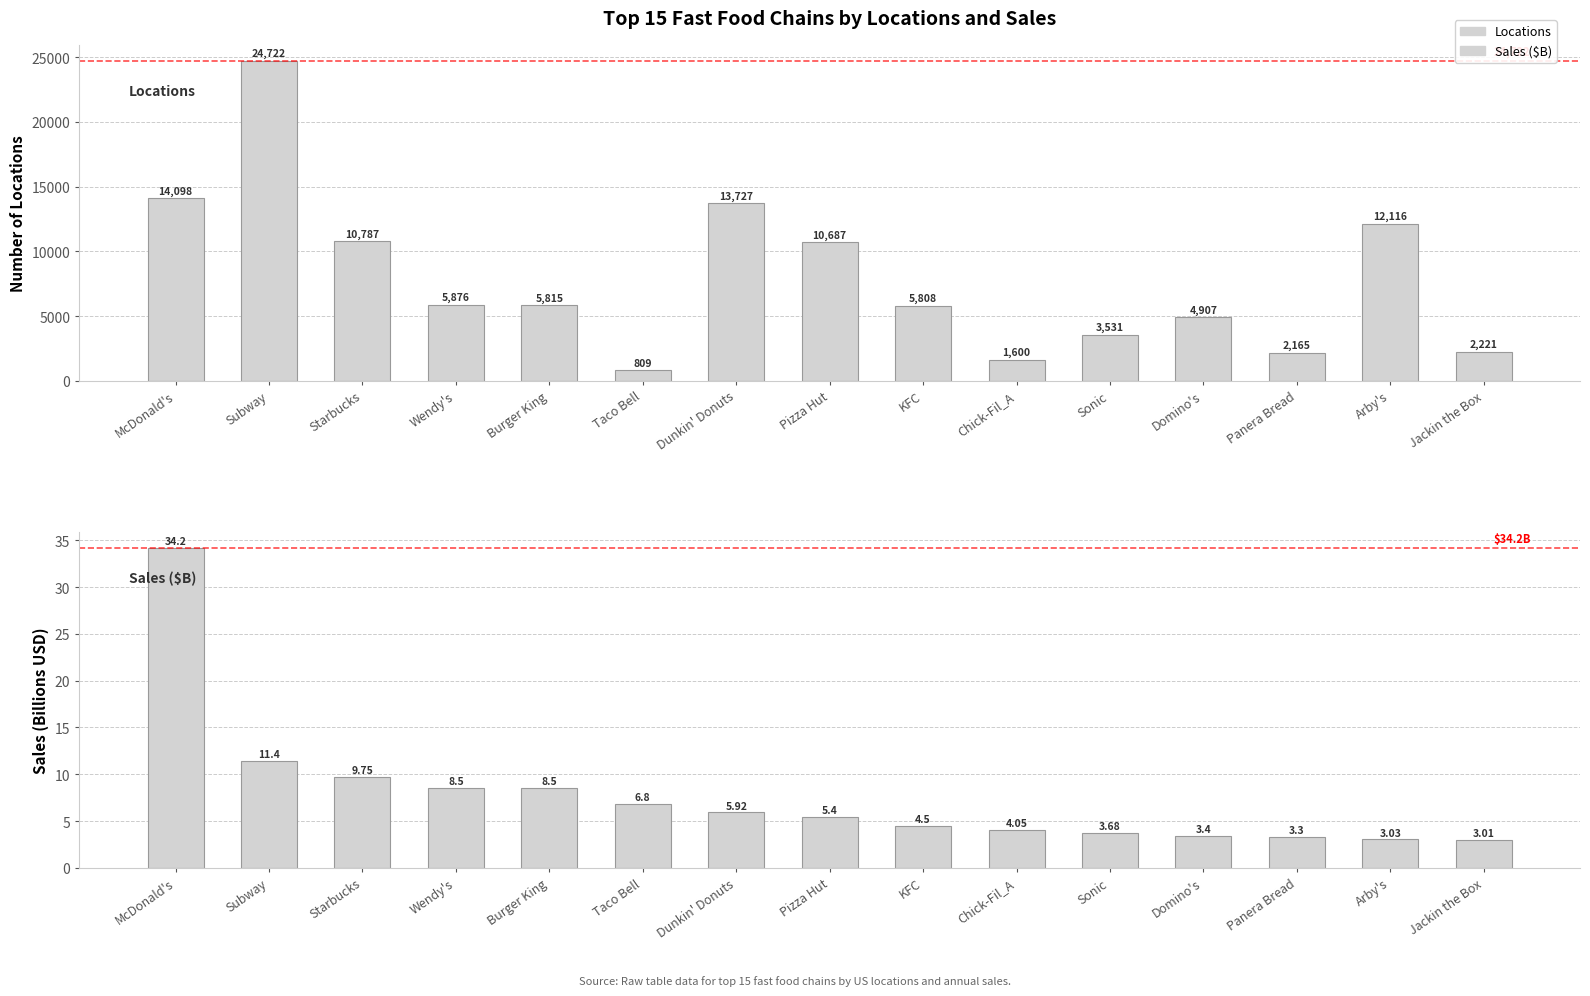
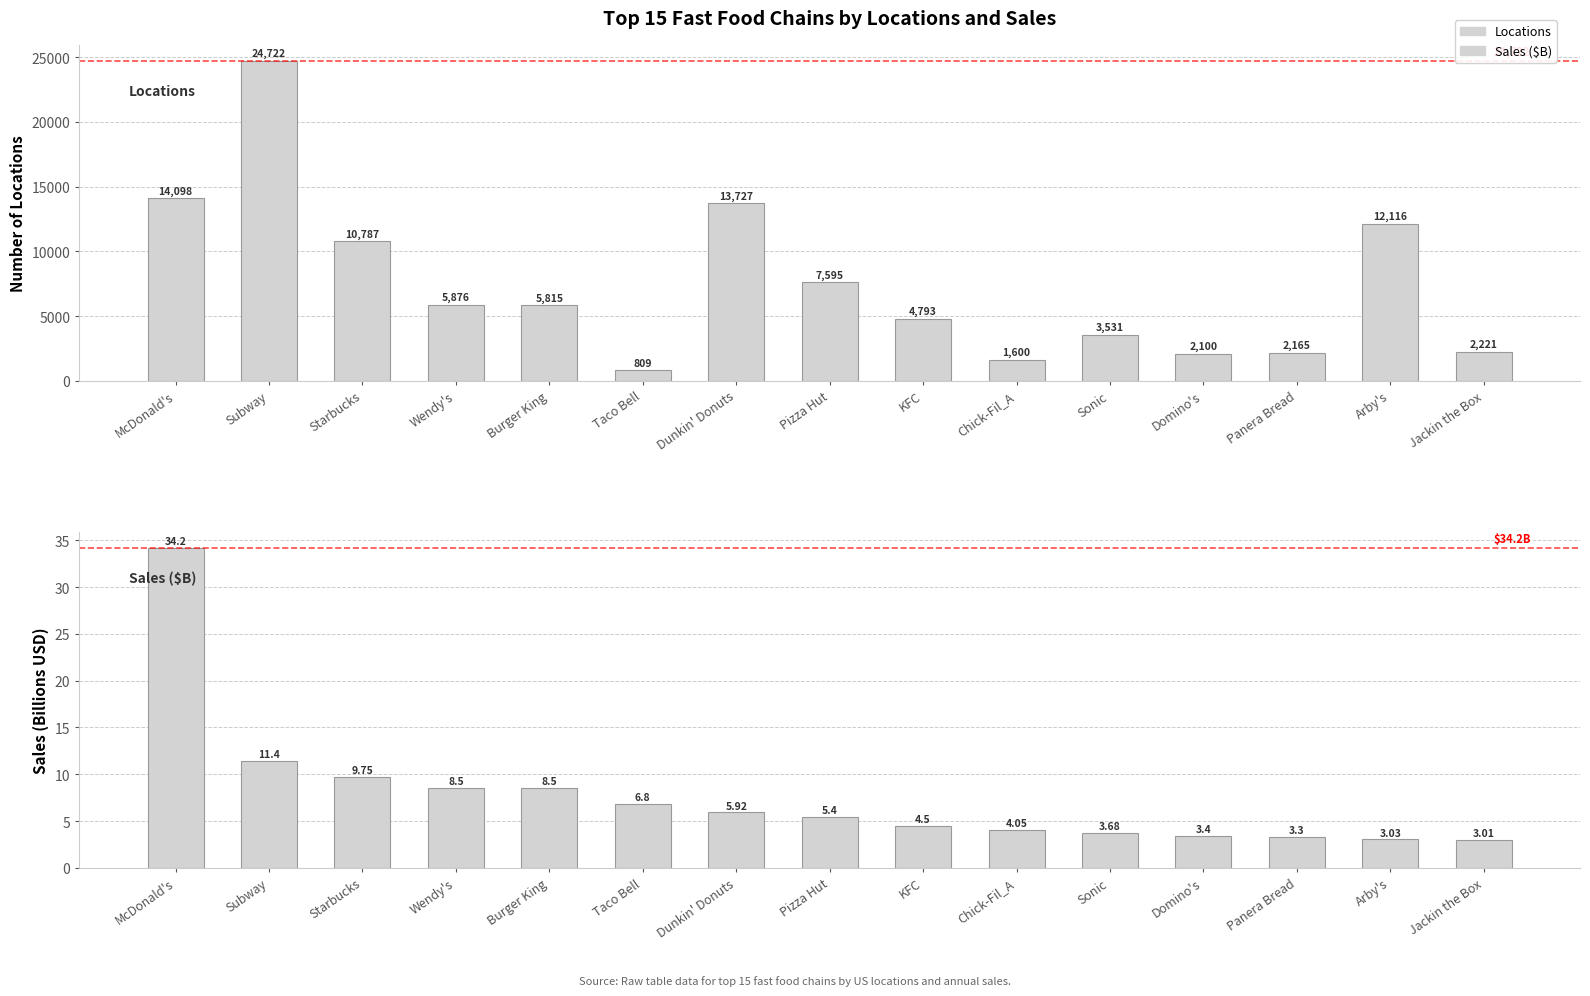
Top 15 Fast Food Chains by Locations and Sales, Pizza Hut: 10,687 -> 7,595
Top 15 Fast Food Chains by Locations and Sales, KFC: 5,808 -> 4,793
Top 15 Fast Food Chains by Locations and Sales, Domino's: 4,907 -> 2,100
